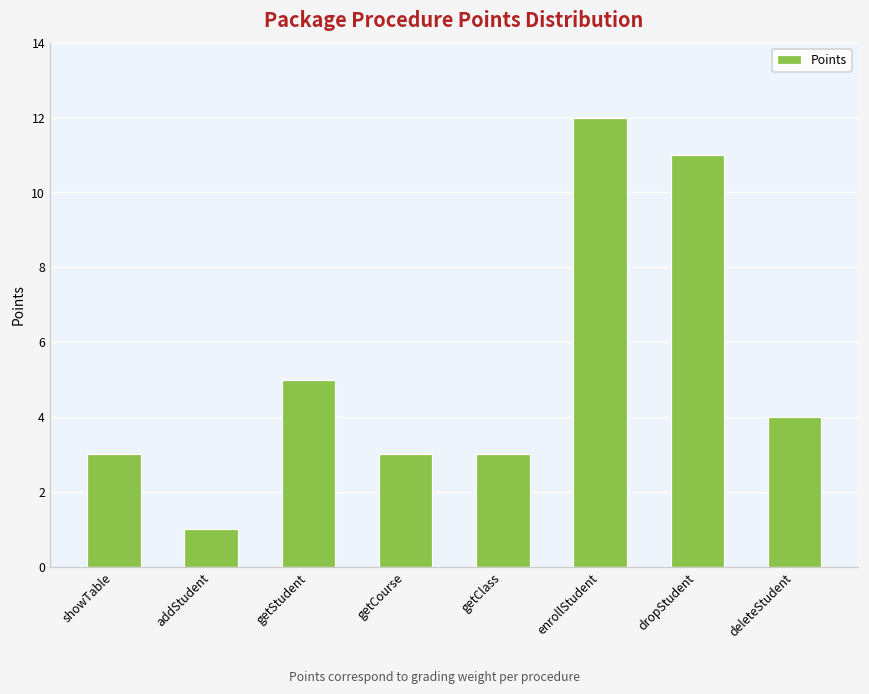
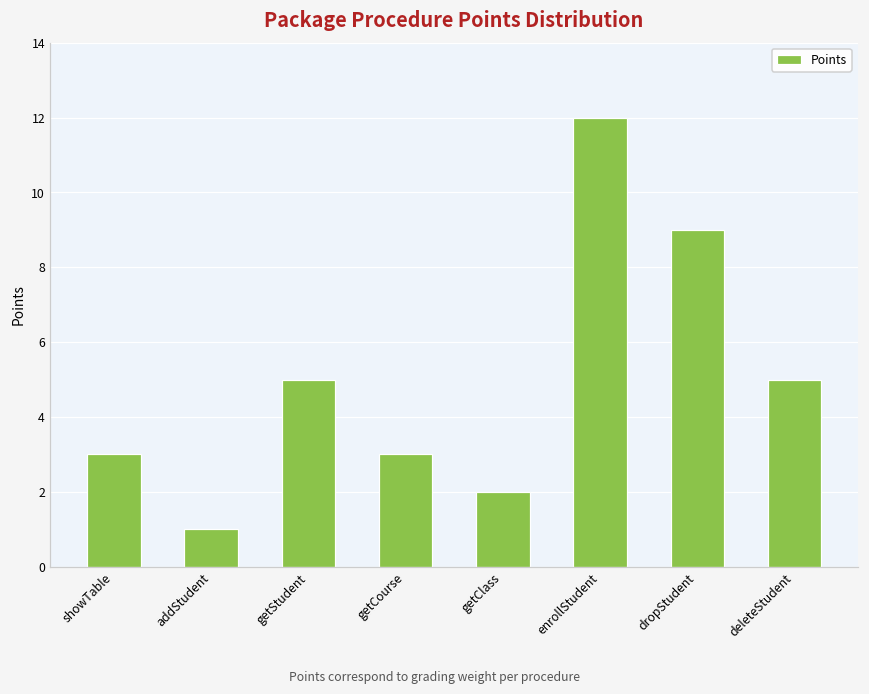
getClass: 3 -> 2
dropStudent: 11 -> 9
deleteStudent: 4 -> 5
